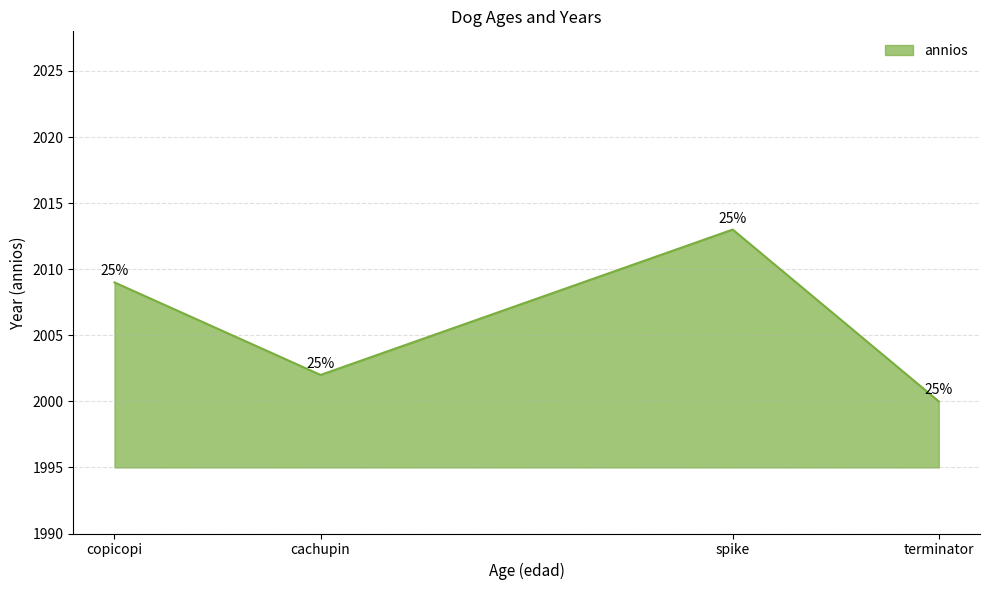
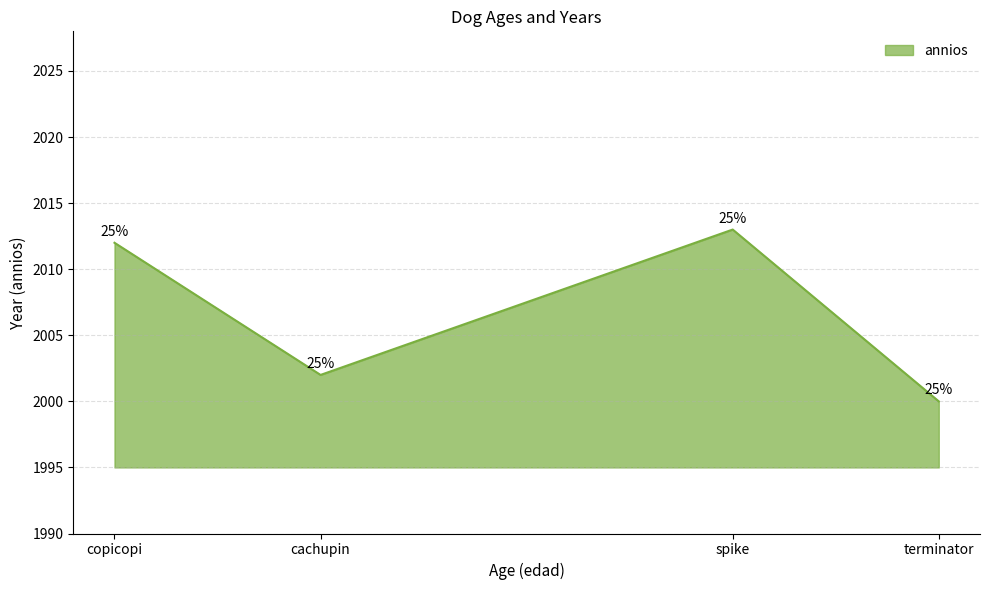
copicopi: 2009 -> 2012
